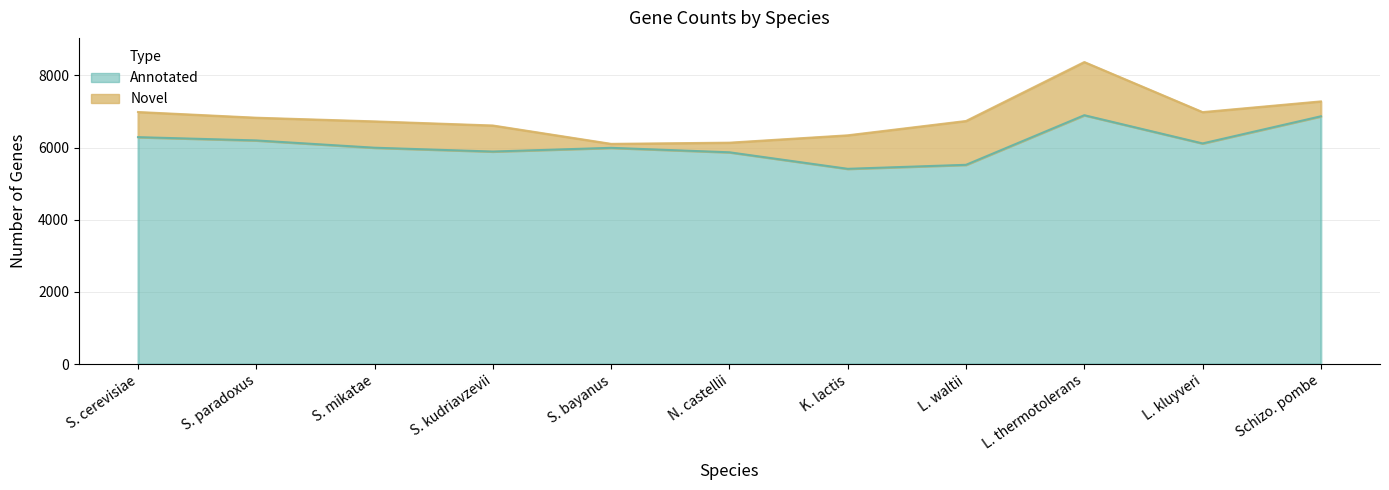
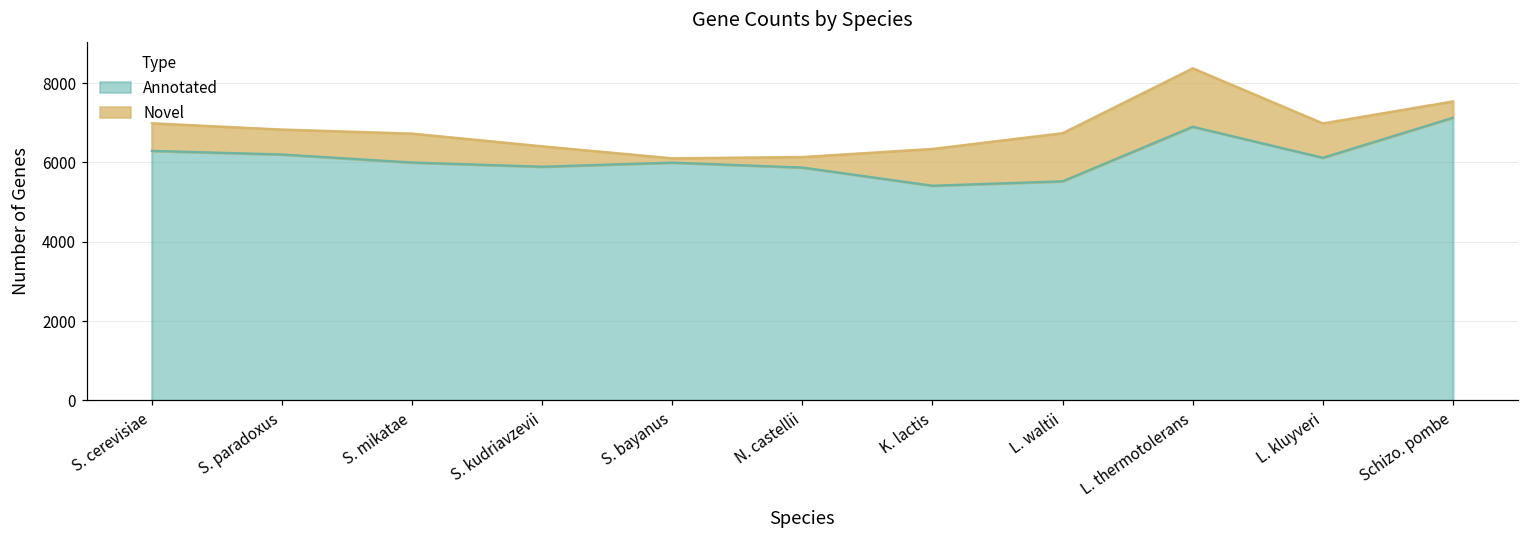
Novel, S. kudriavzevii: 700 -> 500
Annotated, Schizo. pombe: 6900 -> 7100
